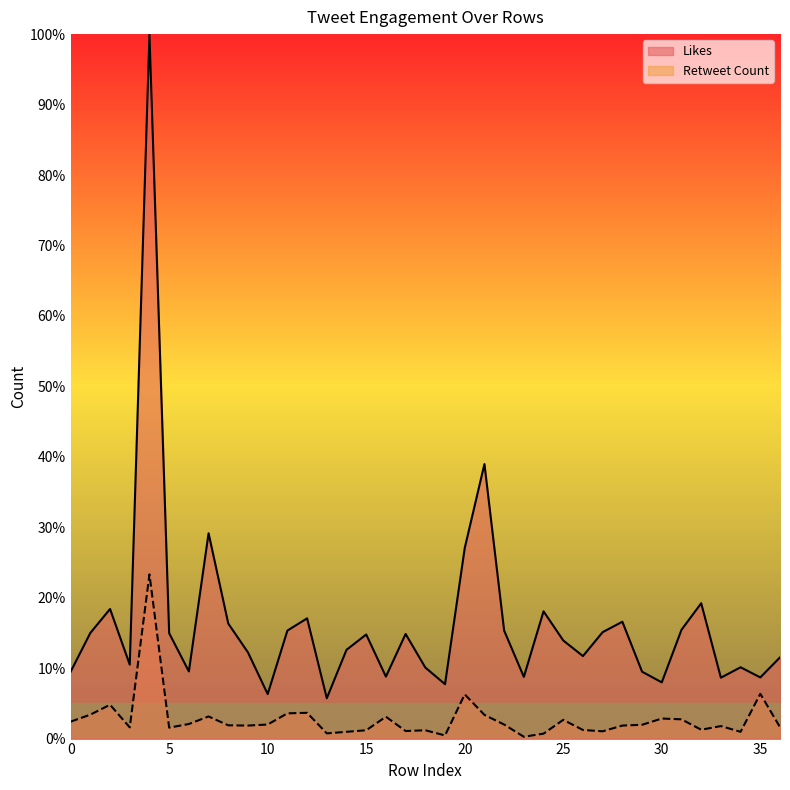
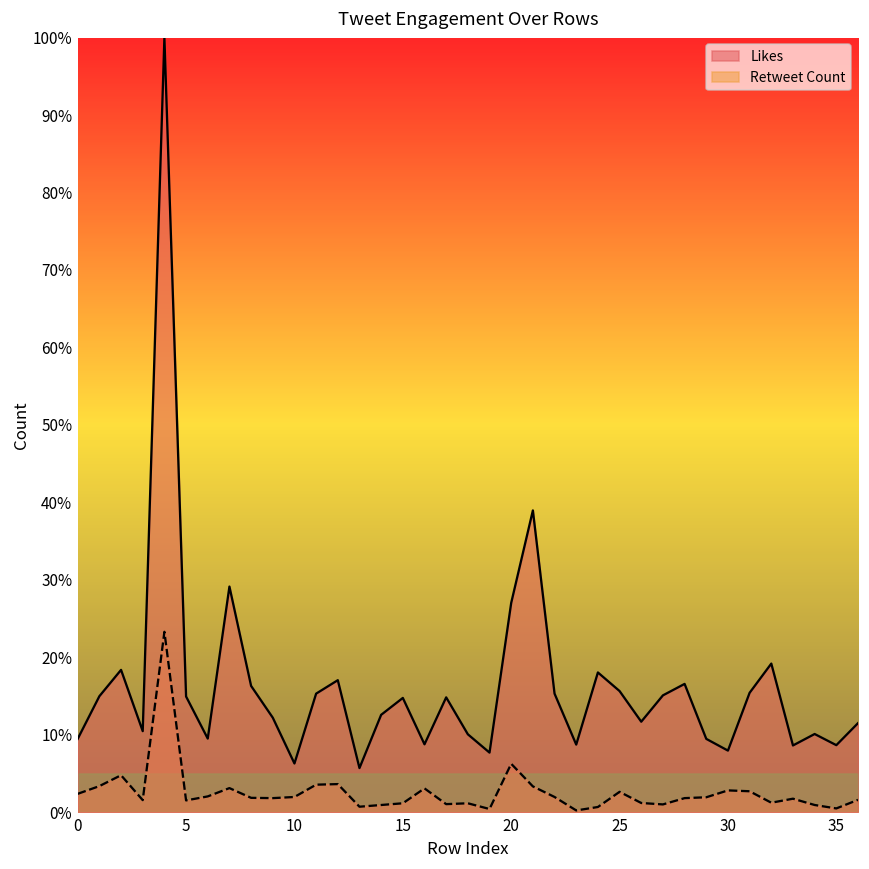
Likes, 25: 14% -> 16%
Retweet Count, 35: 6% -> 1%
